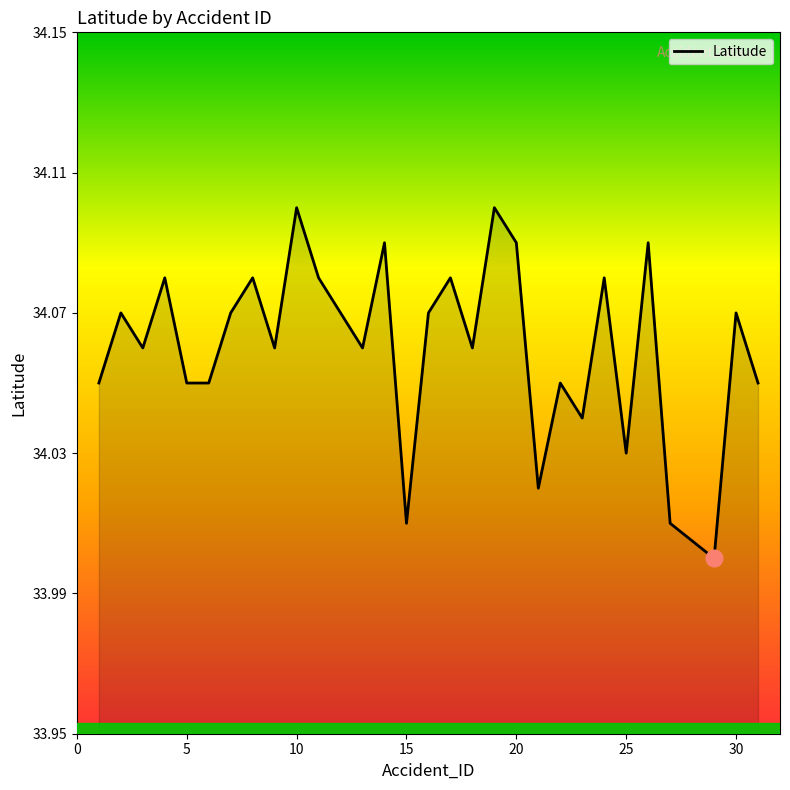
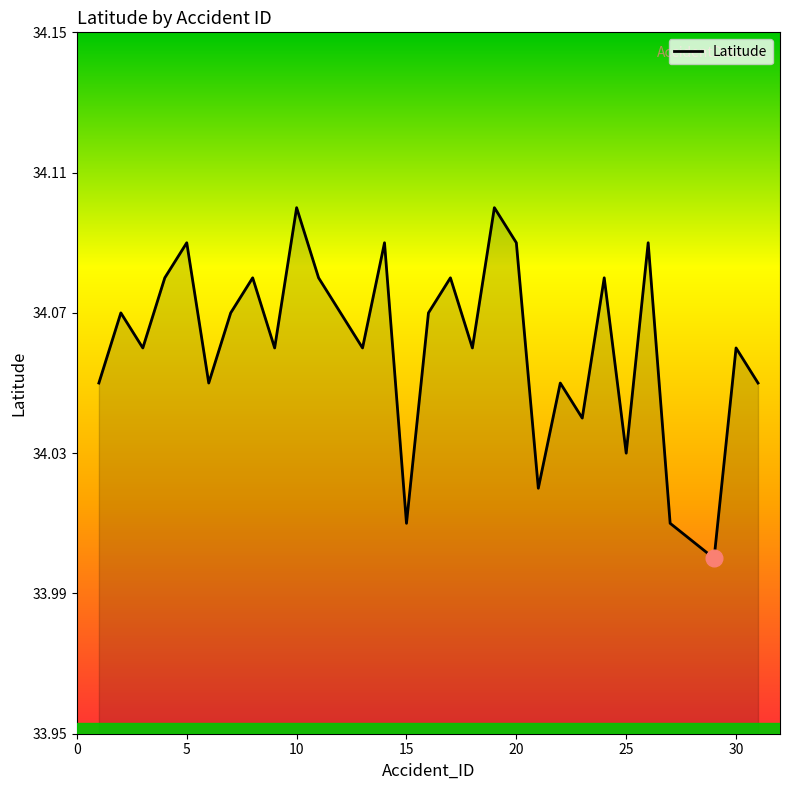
Latitude, 5: 34.05 -> 34.09
Latitude, 30: 34.07 -> 34.06
